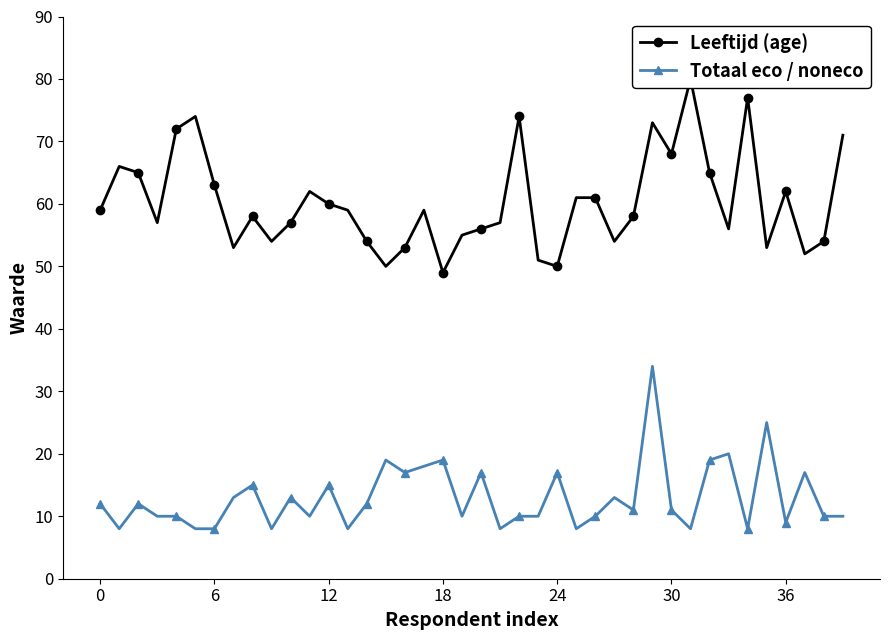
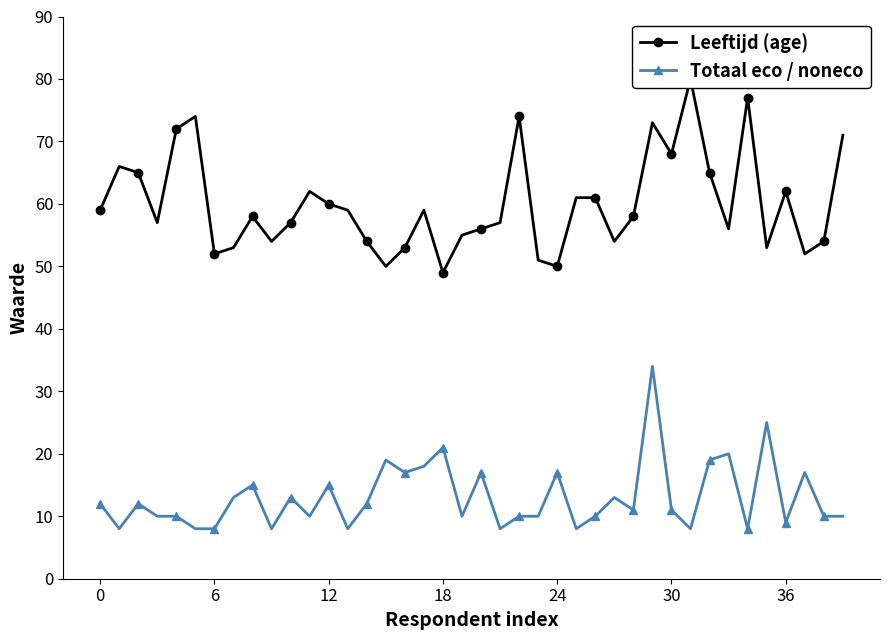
Leeftijd (age), 6: 63 -> 52
Totaal eco / noneco, 18: 19 -> 21
